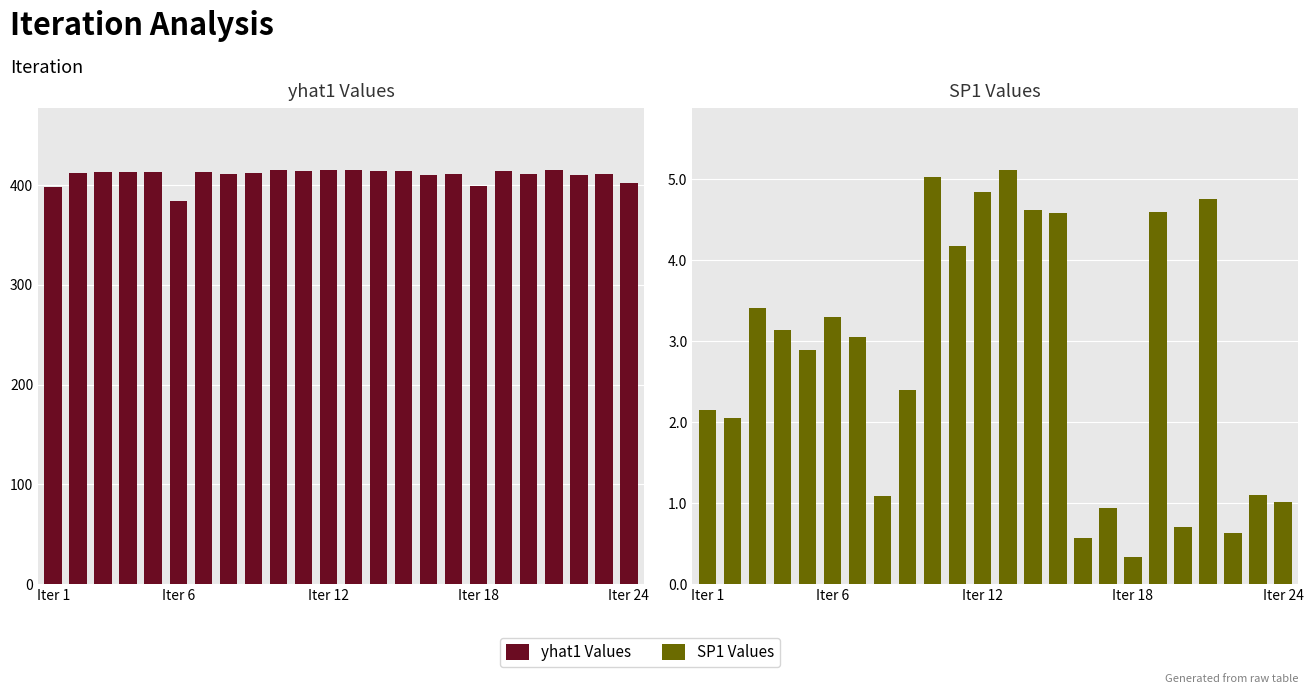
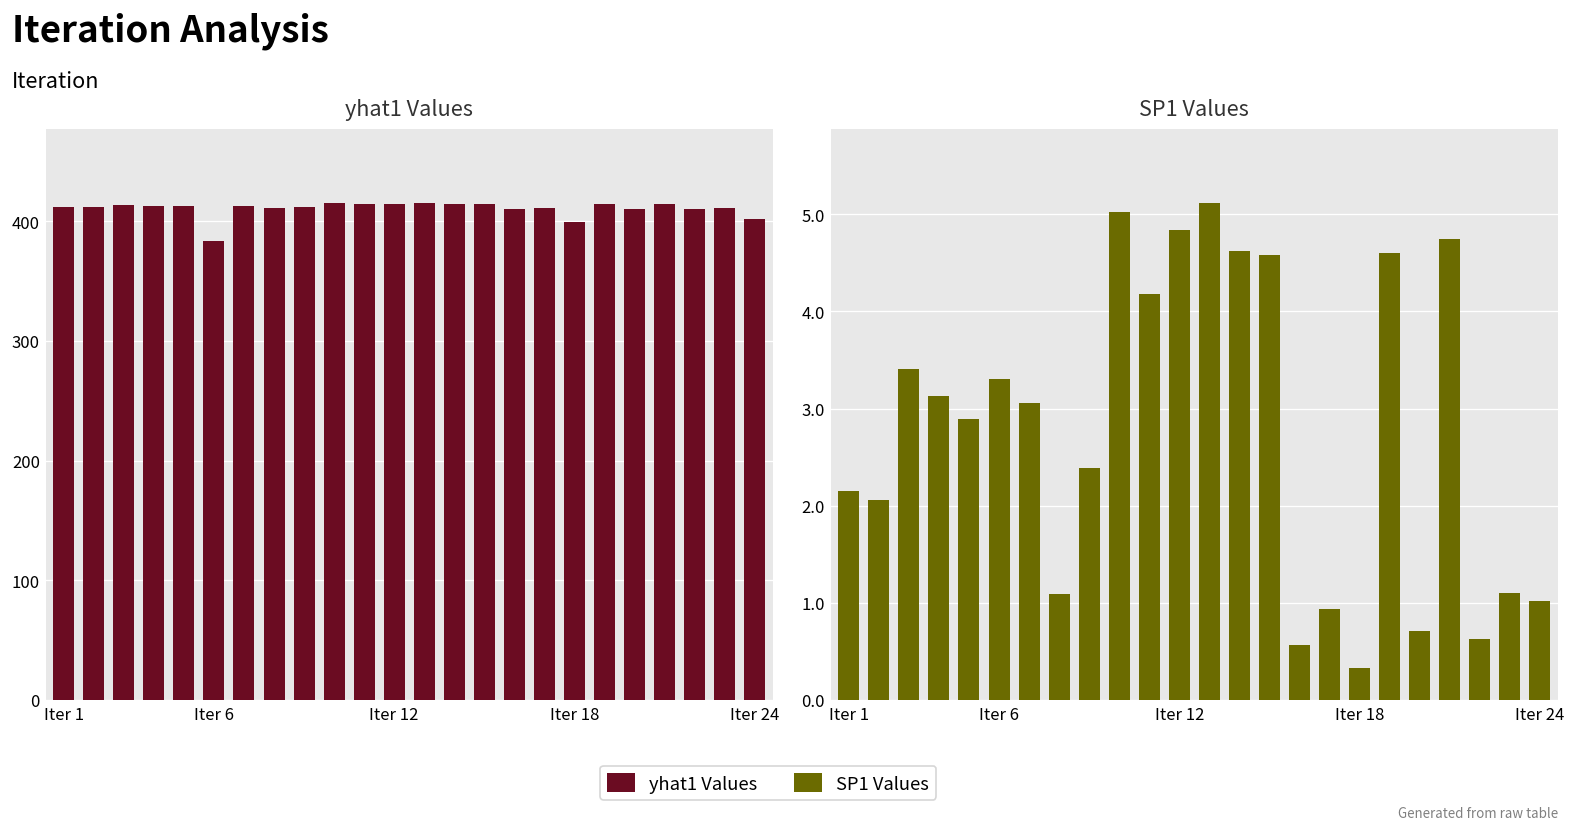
yhat1 Values, Iter 1: 400 -> 410
